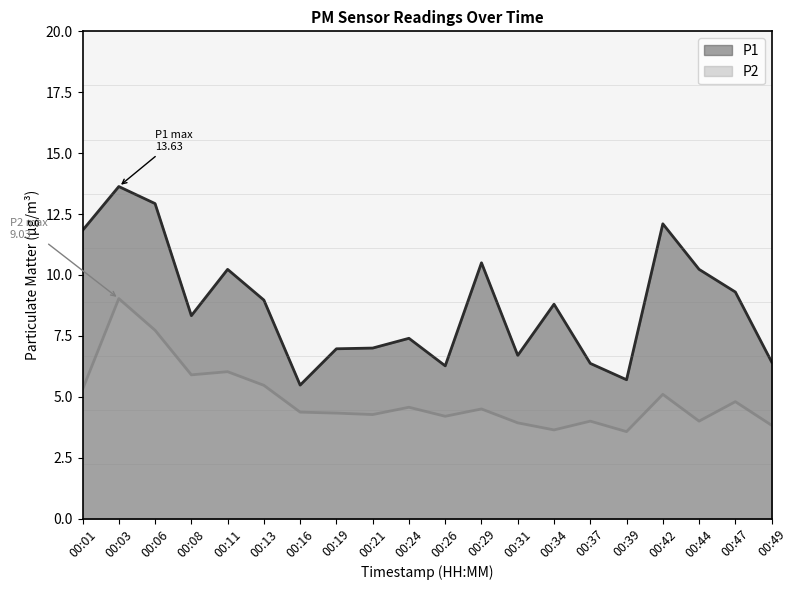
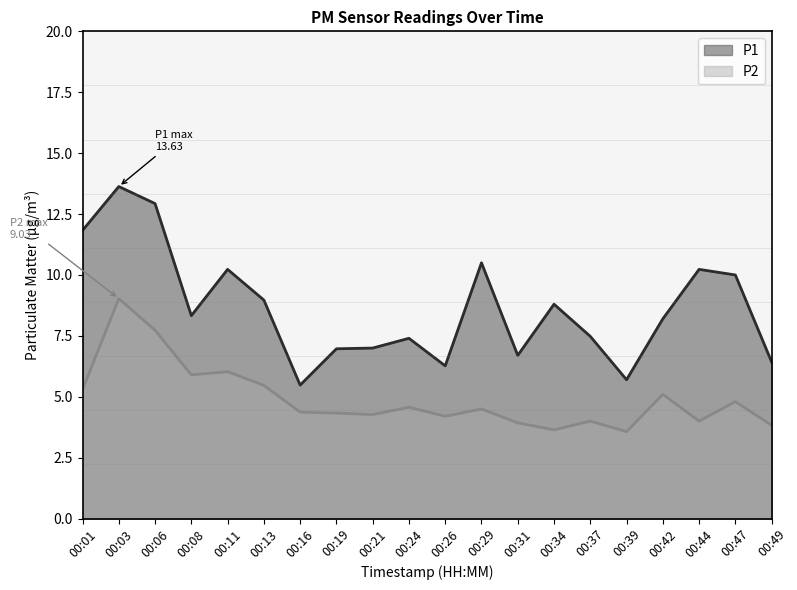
P1, 00:37: 6.4 -> 7.5
P1, 00:42: 12.1 -> 8.2
P1, 00:47: 9.3 -> 10.0
